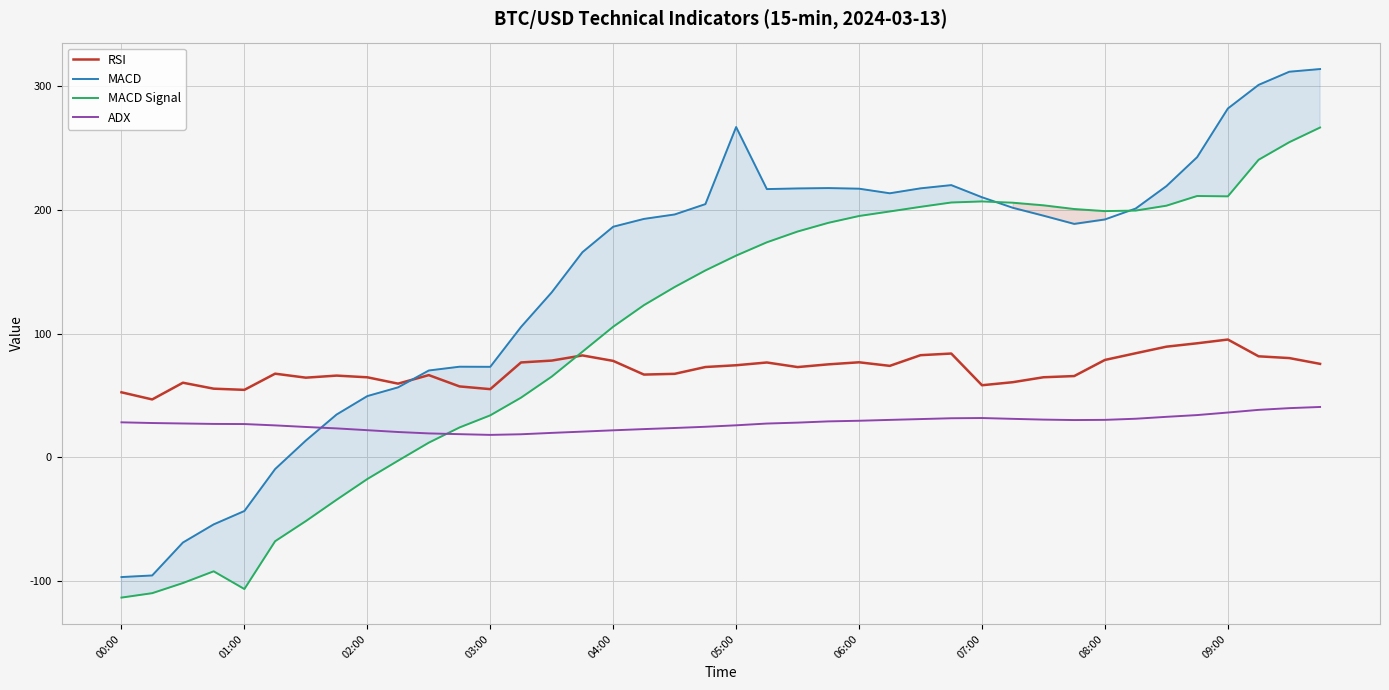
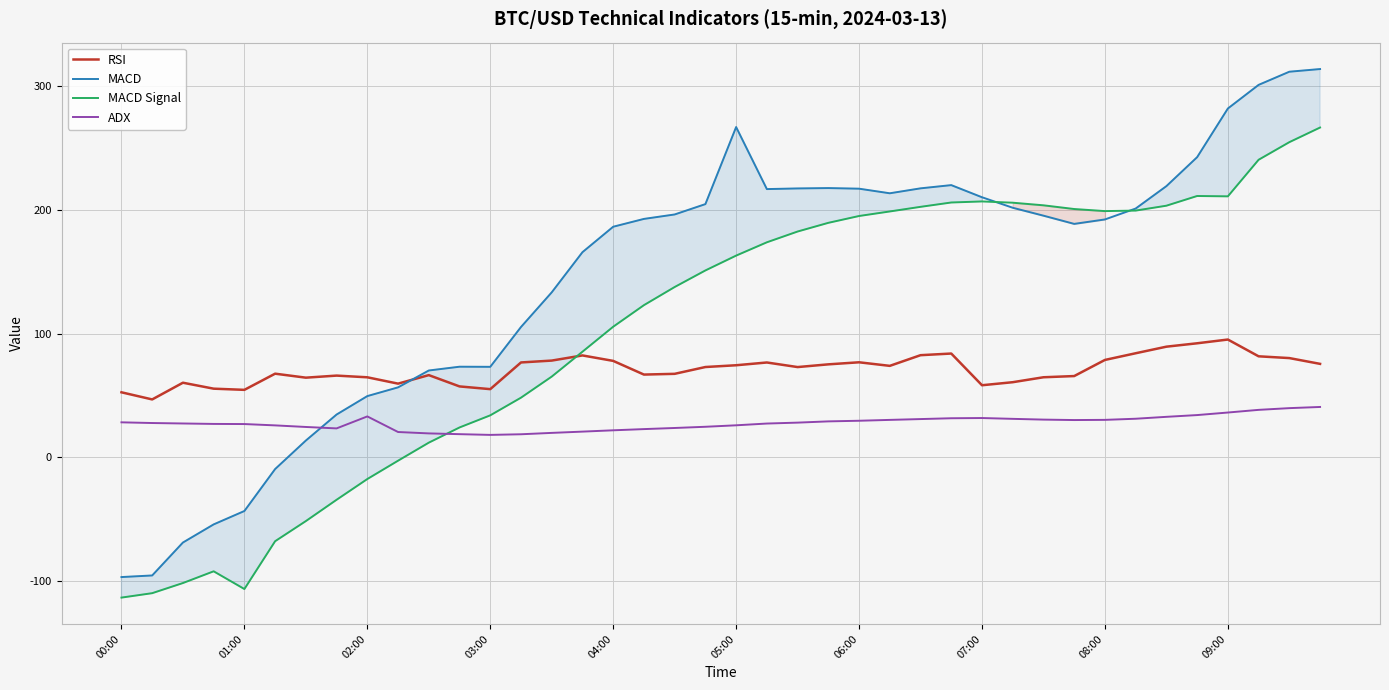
ADX, 02:00: 22 -> 33
